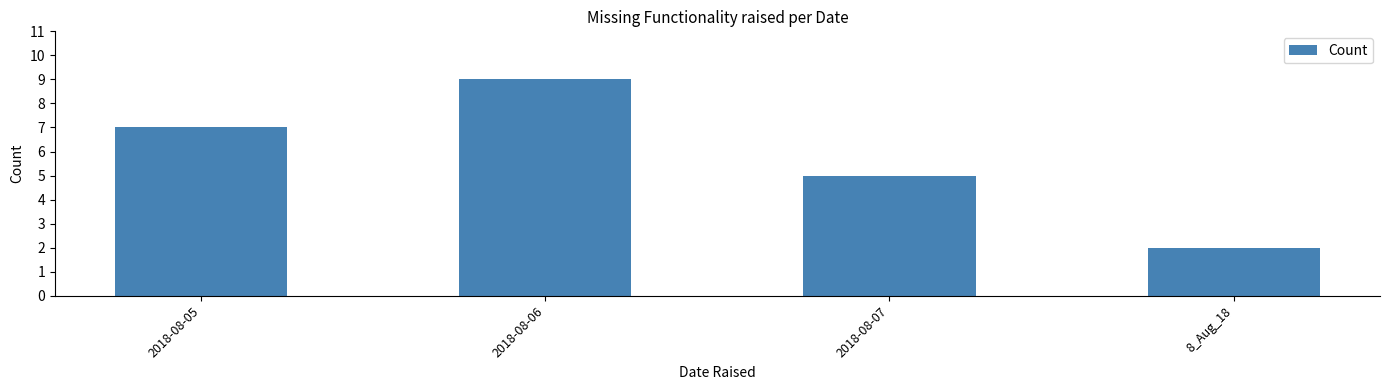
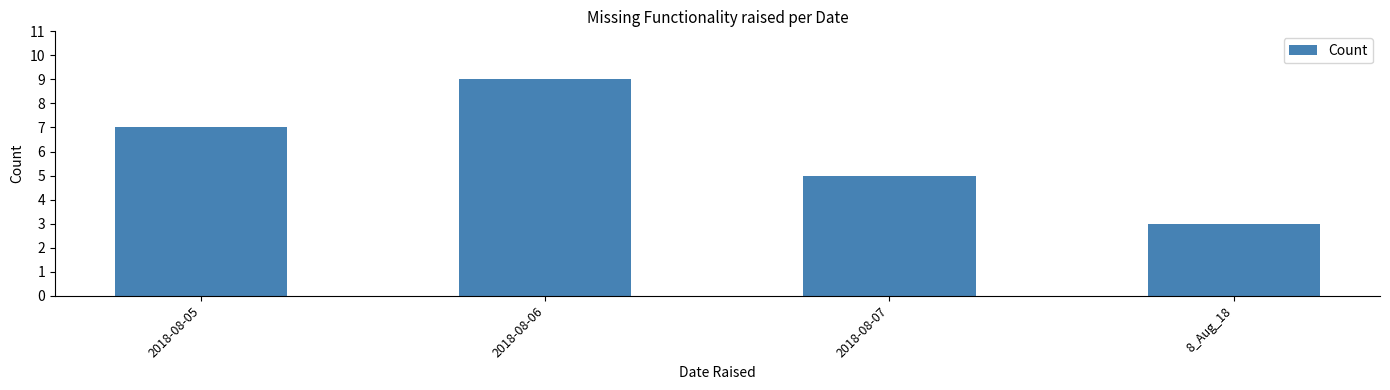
8_Aug_18: 2 -> 3
